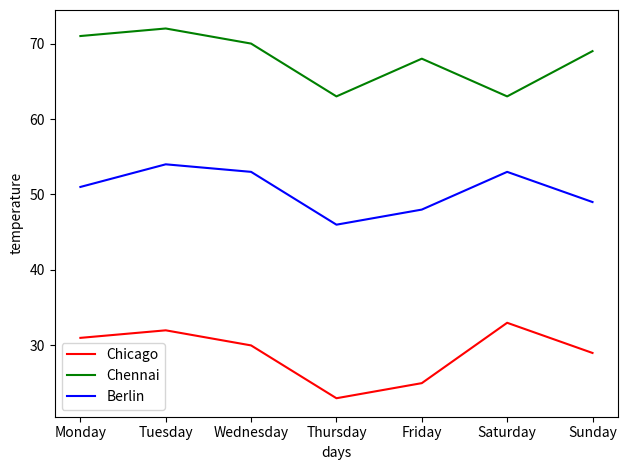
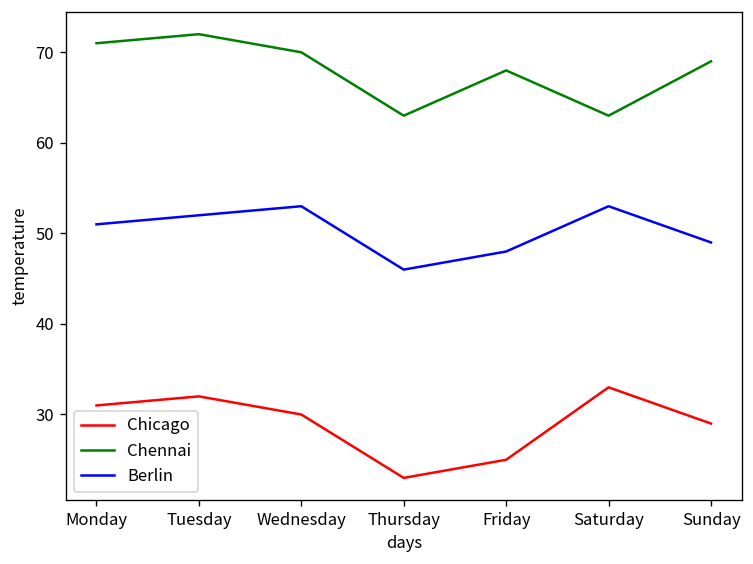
Berlin, Tuesday: 54 -> 52
